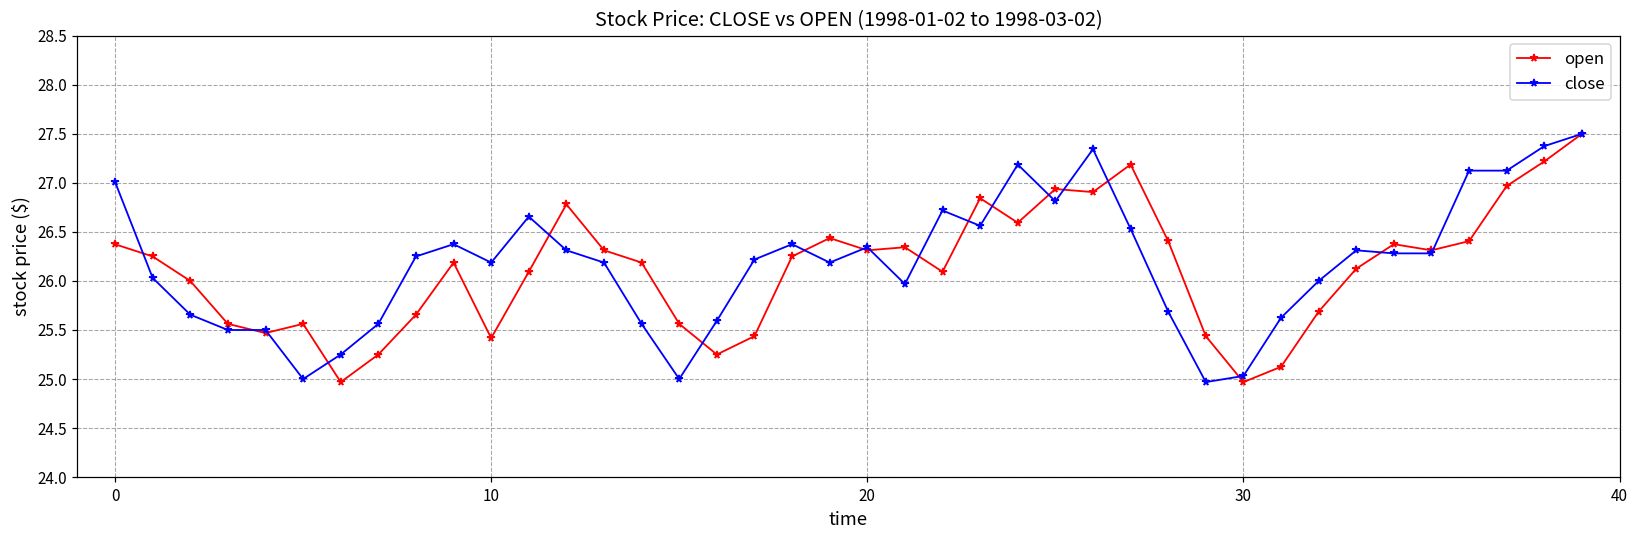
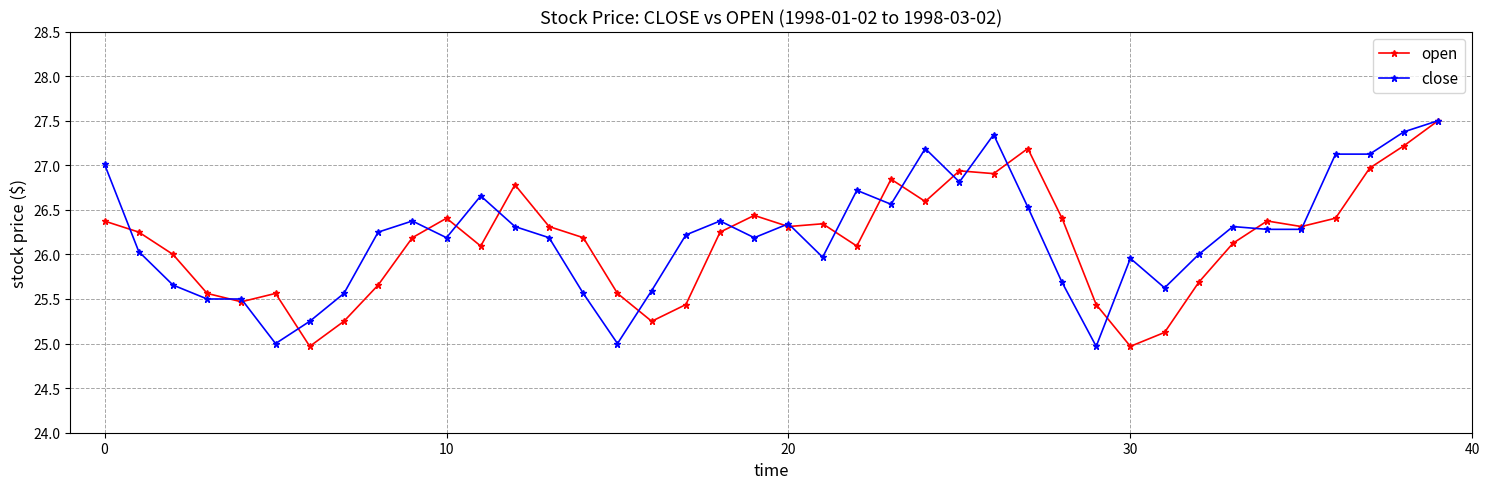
open, 10: 25.4 -> 26.4
close, 30: 25.0 -> 26.0
